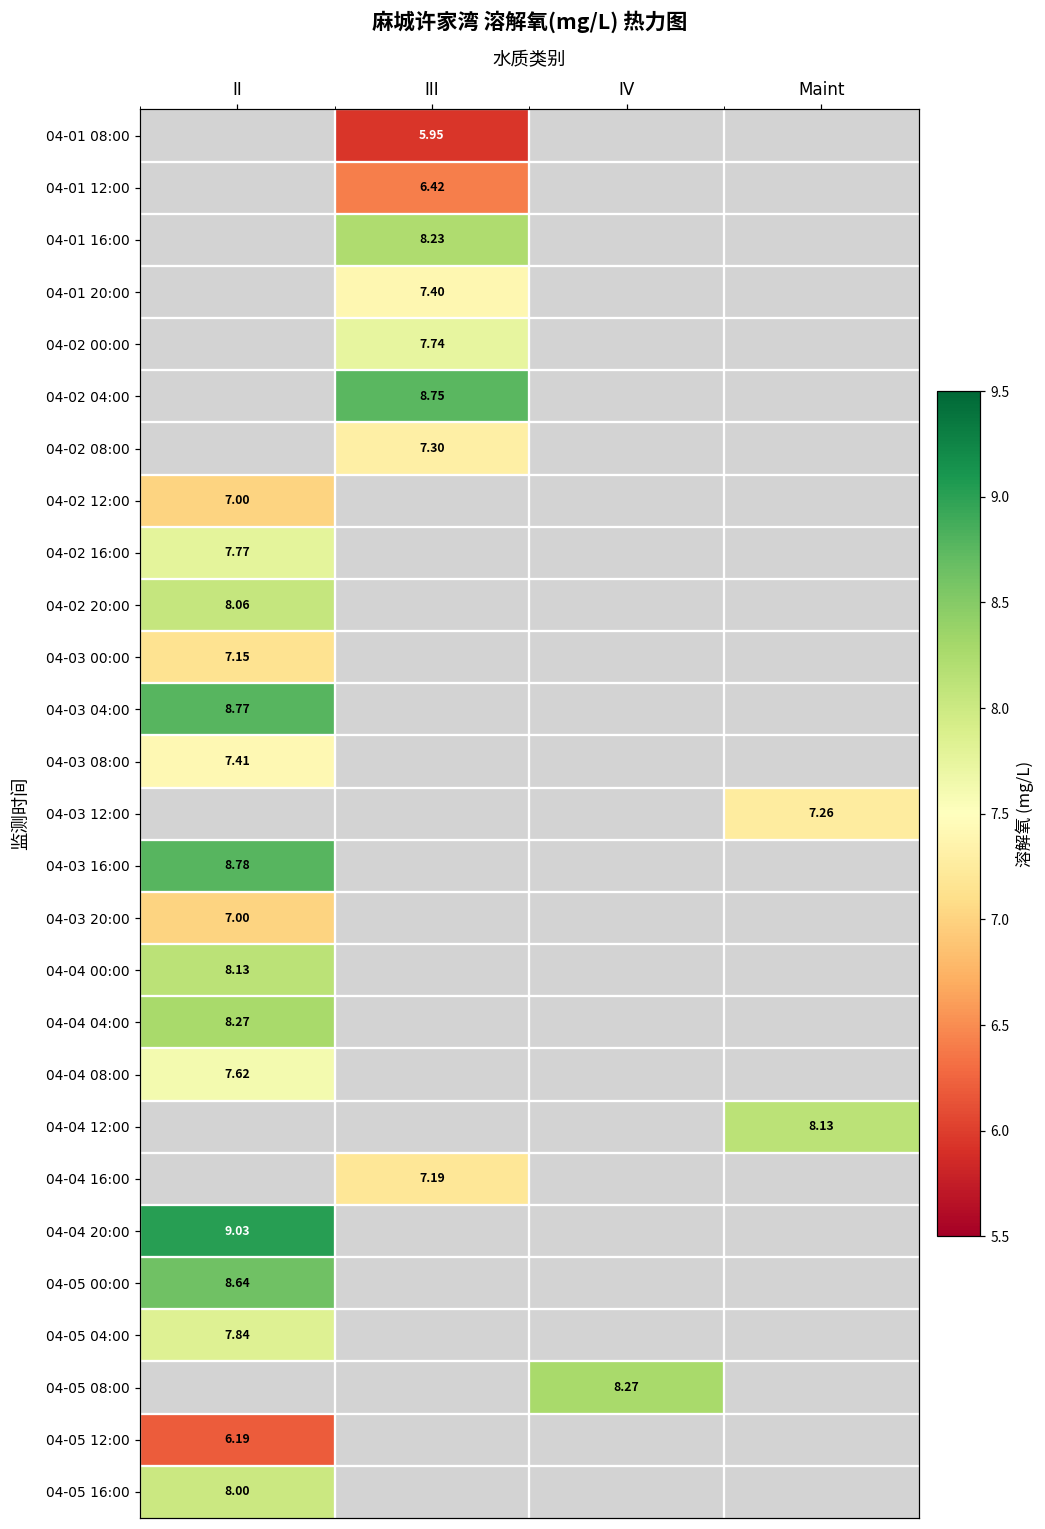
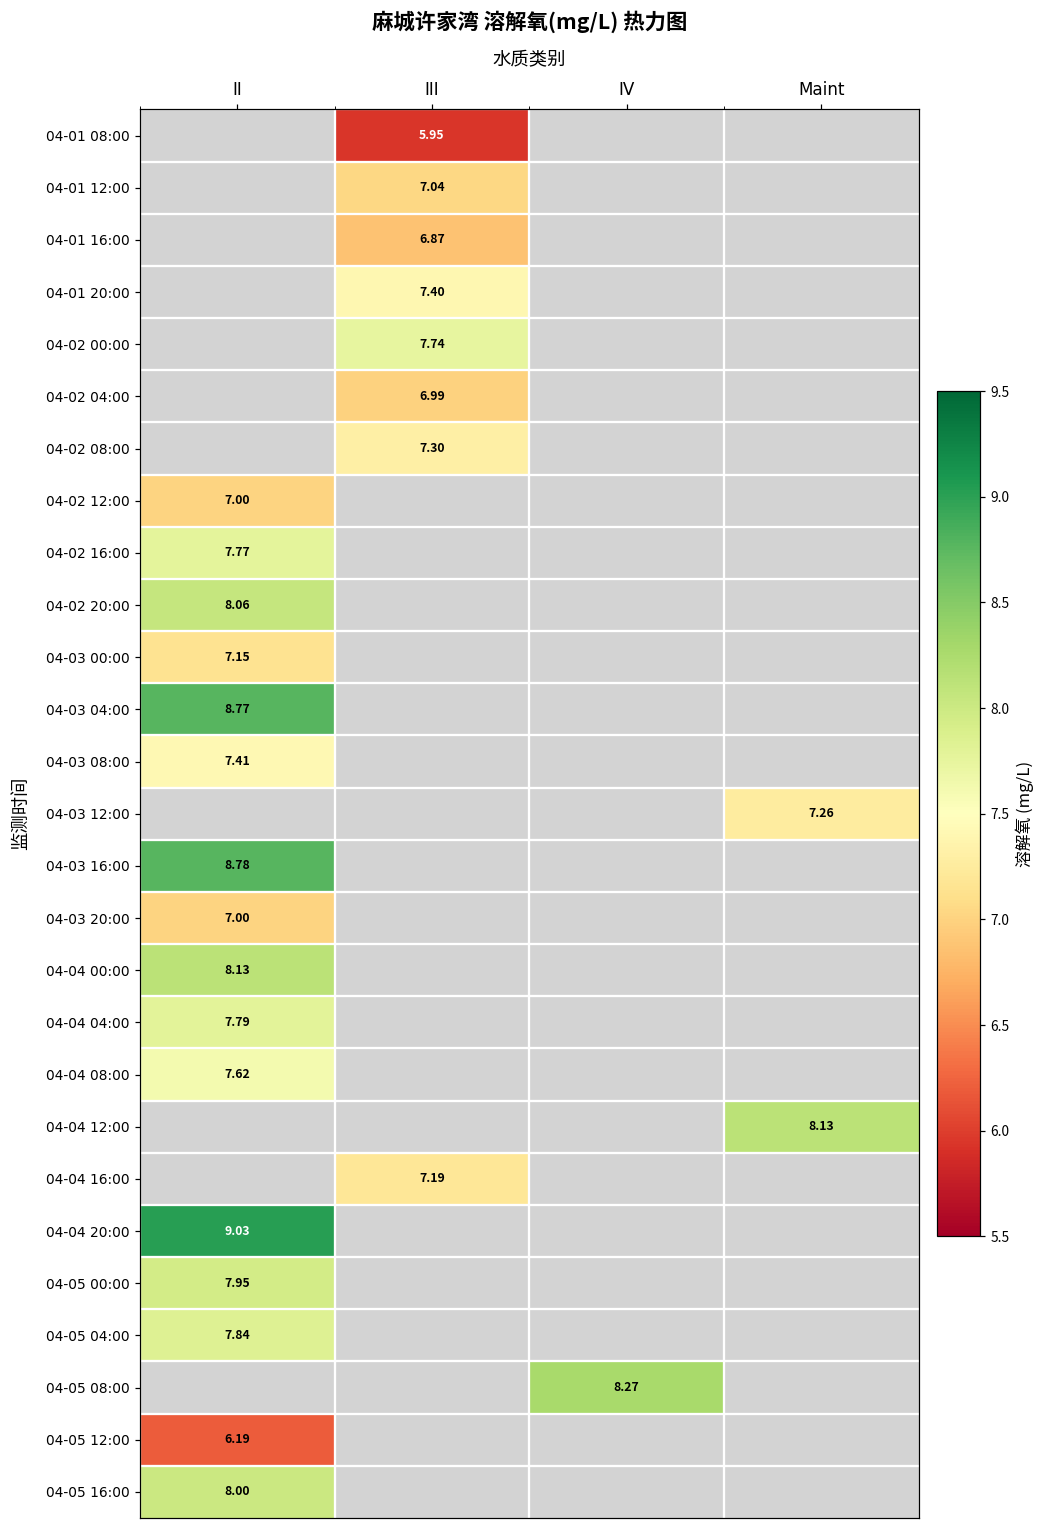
04-01 12:00, III: 6.42 -> 7.04
04-01 16:00, III: 8.23 -> 6.87
04-02 04:00, III: 8.75 -> 6.99
04-04 04:00, II: 8.27 -> 7.79
04-05 00:00, II: 8.64 -> 7.95
